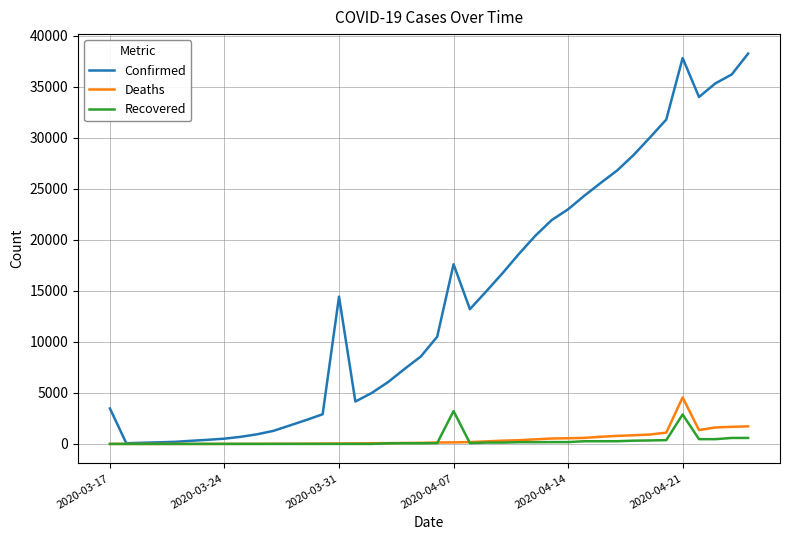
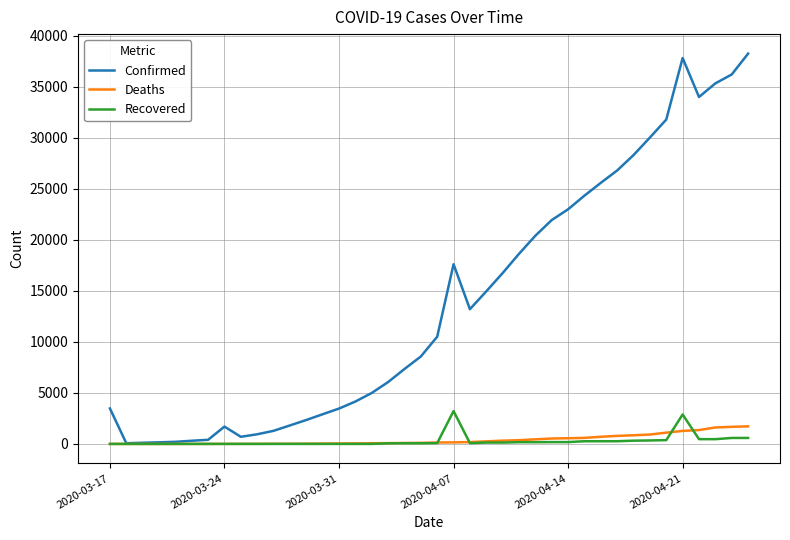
Confirmed, 2020-03-24: 500 -> 1700
Confirmed, 2020-03-31: 14400 -> 3500
Deaths, 2020-04-21: 4600 -> 1300
